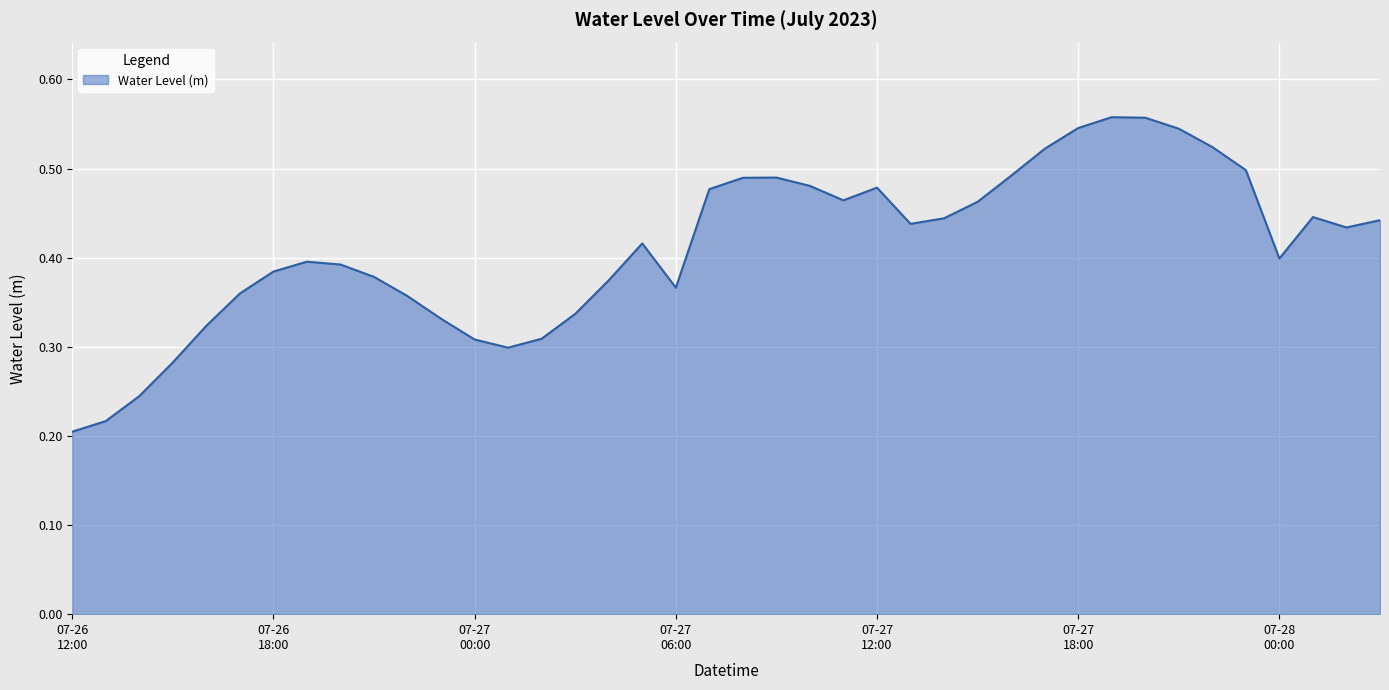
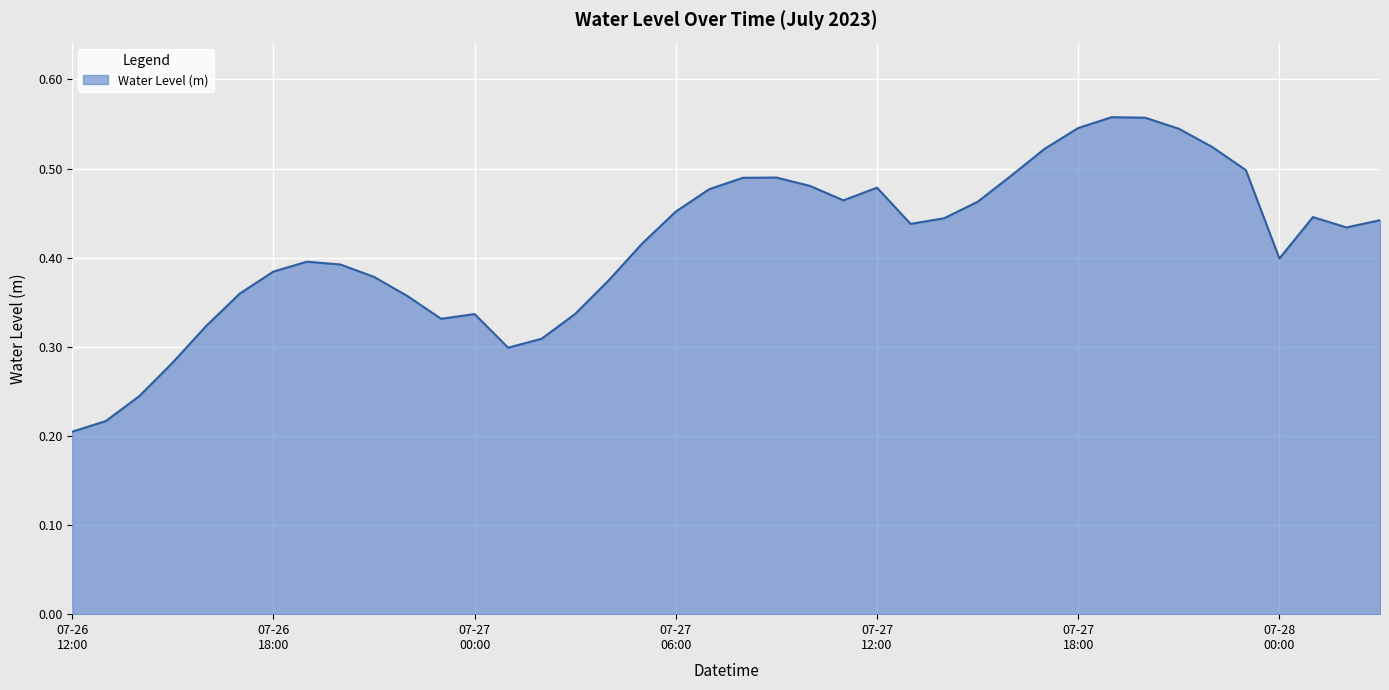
07-27 00:00: 0.31 -> 0.34
07-27 06:00: 0.37 -> 0.45
